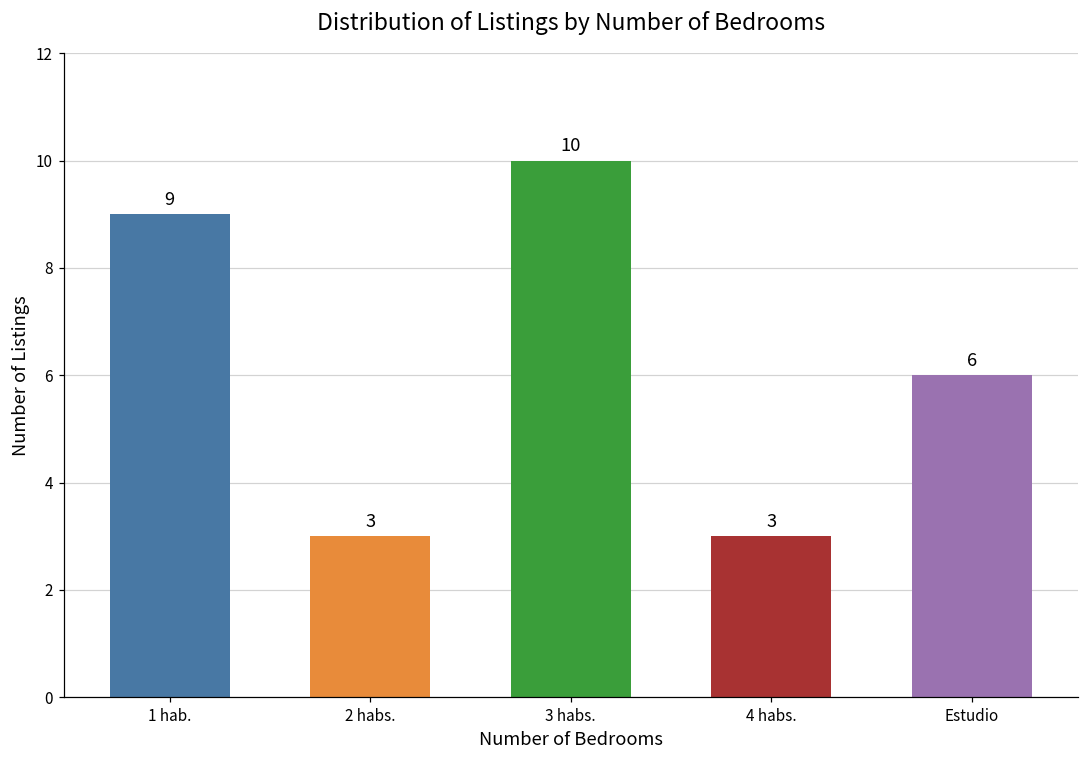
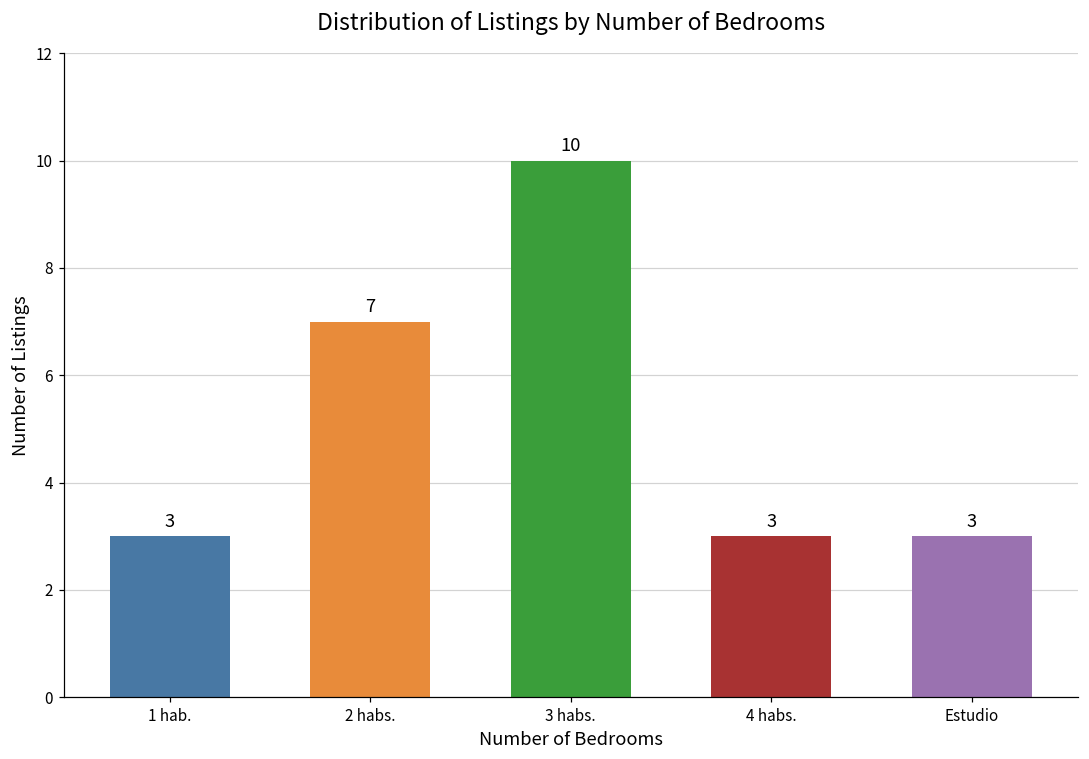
1 hab.: 9 -> 3
2 habs.: 3 -> 7
Estudio: 6 -> 3
